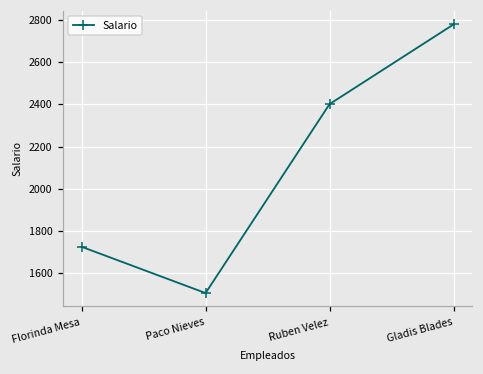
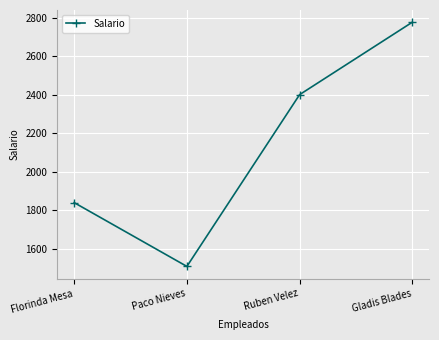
Florinda Mesa: 1730 -> 1840
